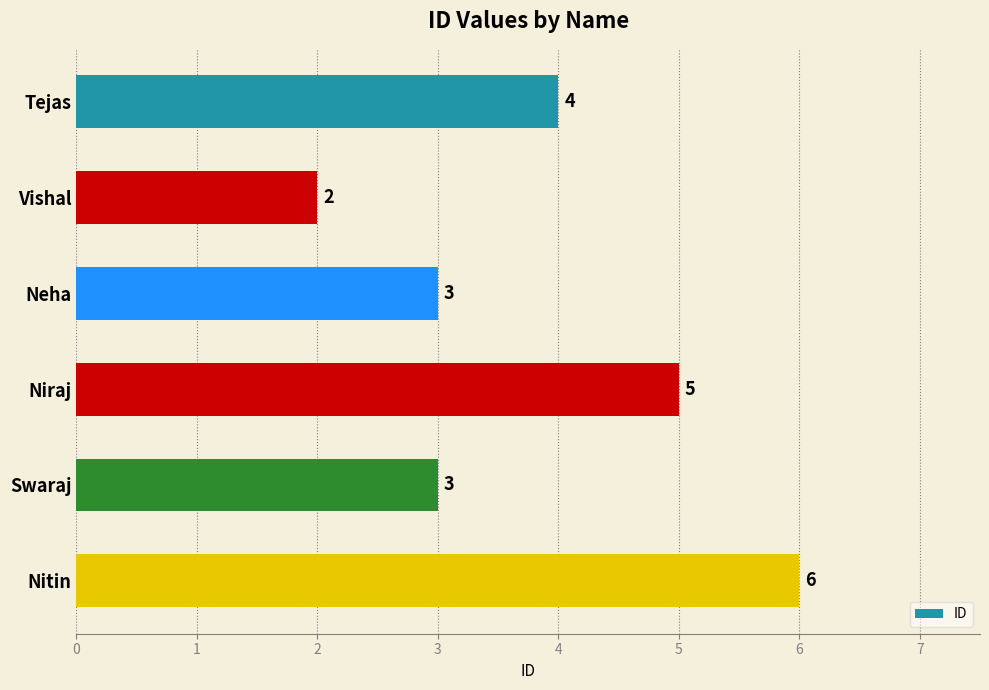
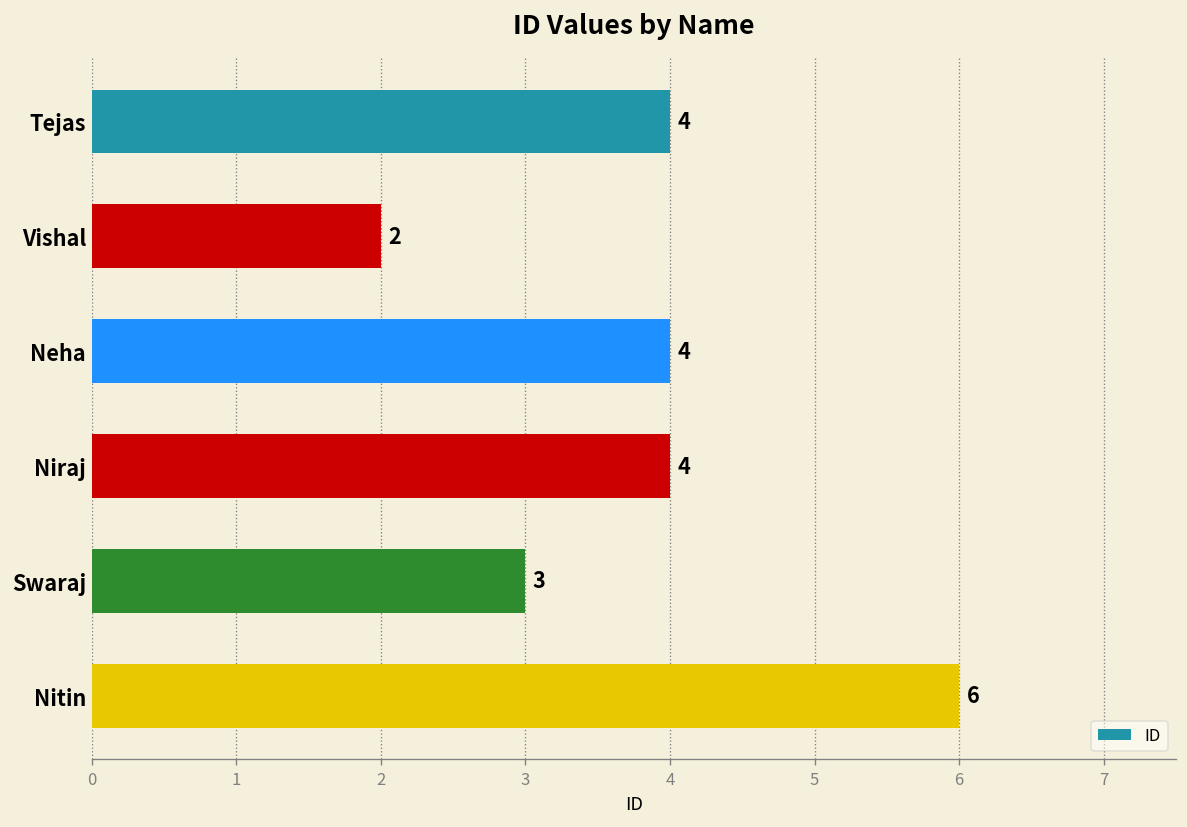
Neha: 3 -> 4
Niraj: 5 -> 4
